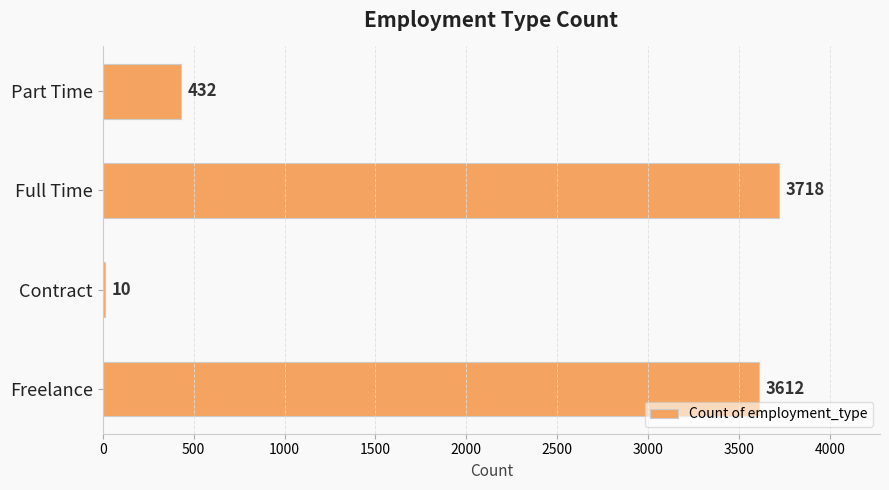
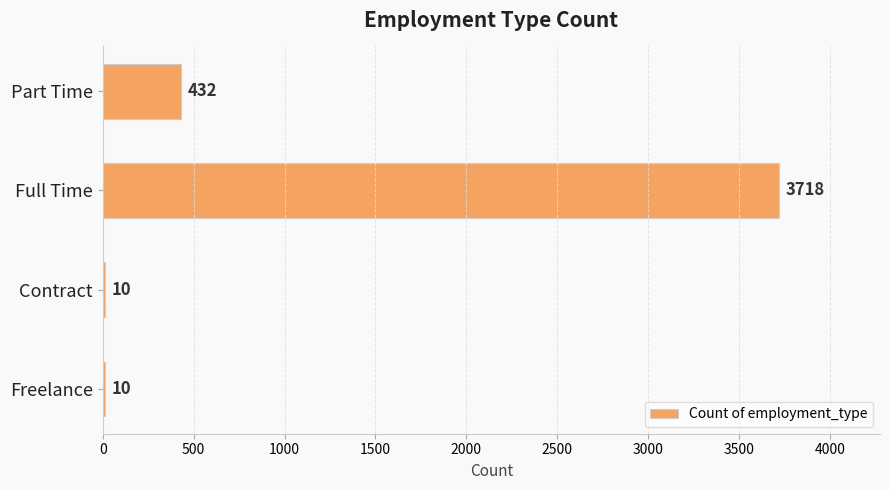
Freelance: 3612 -> 10
